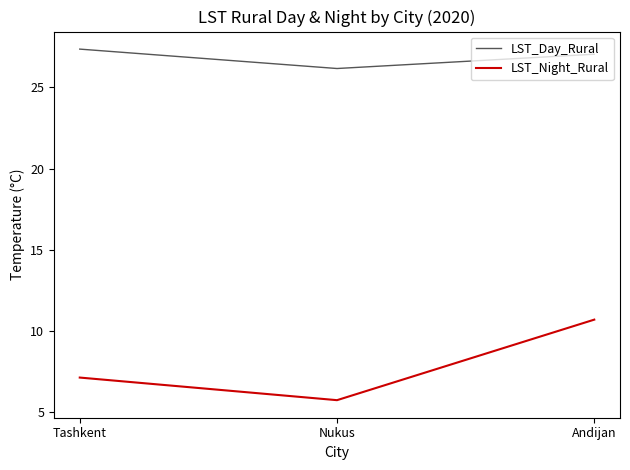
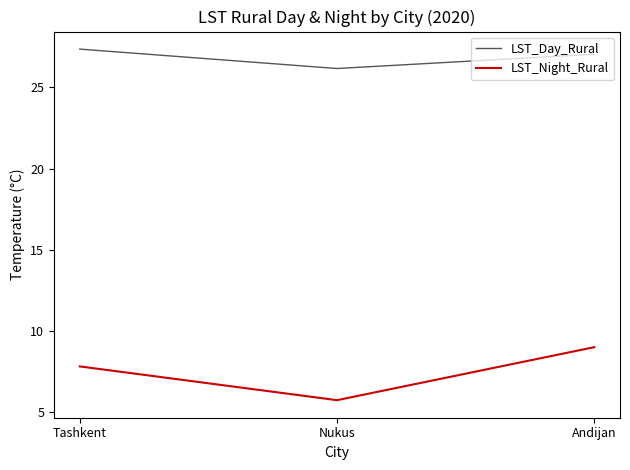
LST_Night_Rural, Tashkent: 7.1 -> 7.8
LST_Night_Rural, Andijan: 10.7 -> 9.0
